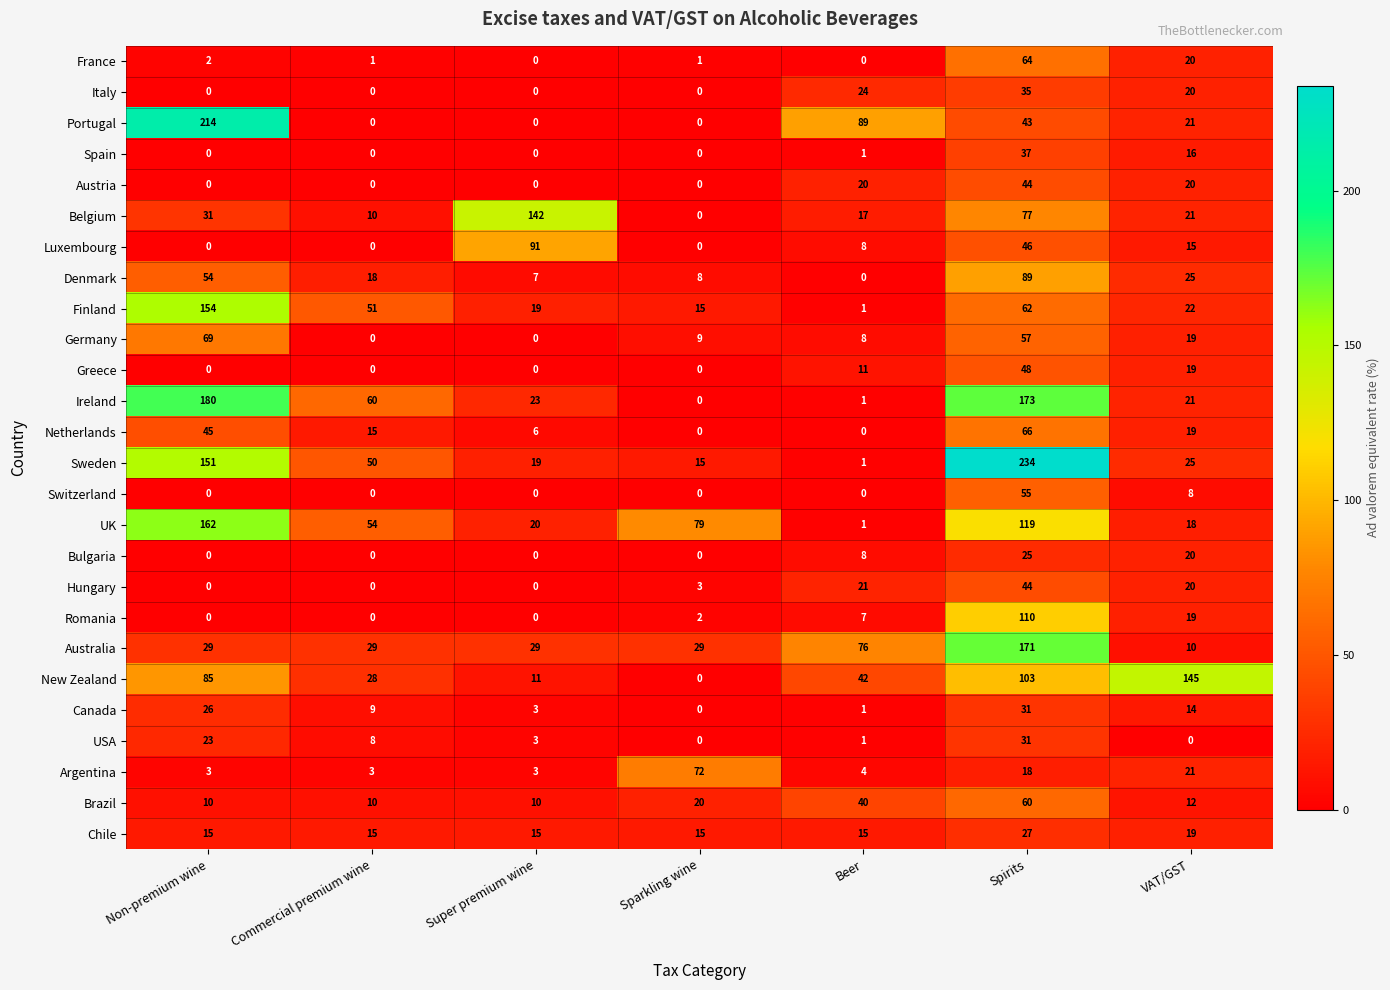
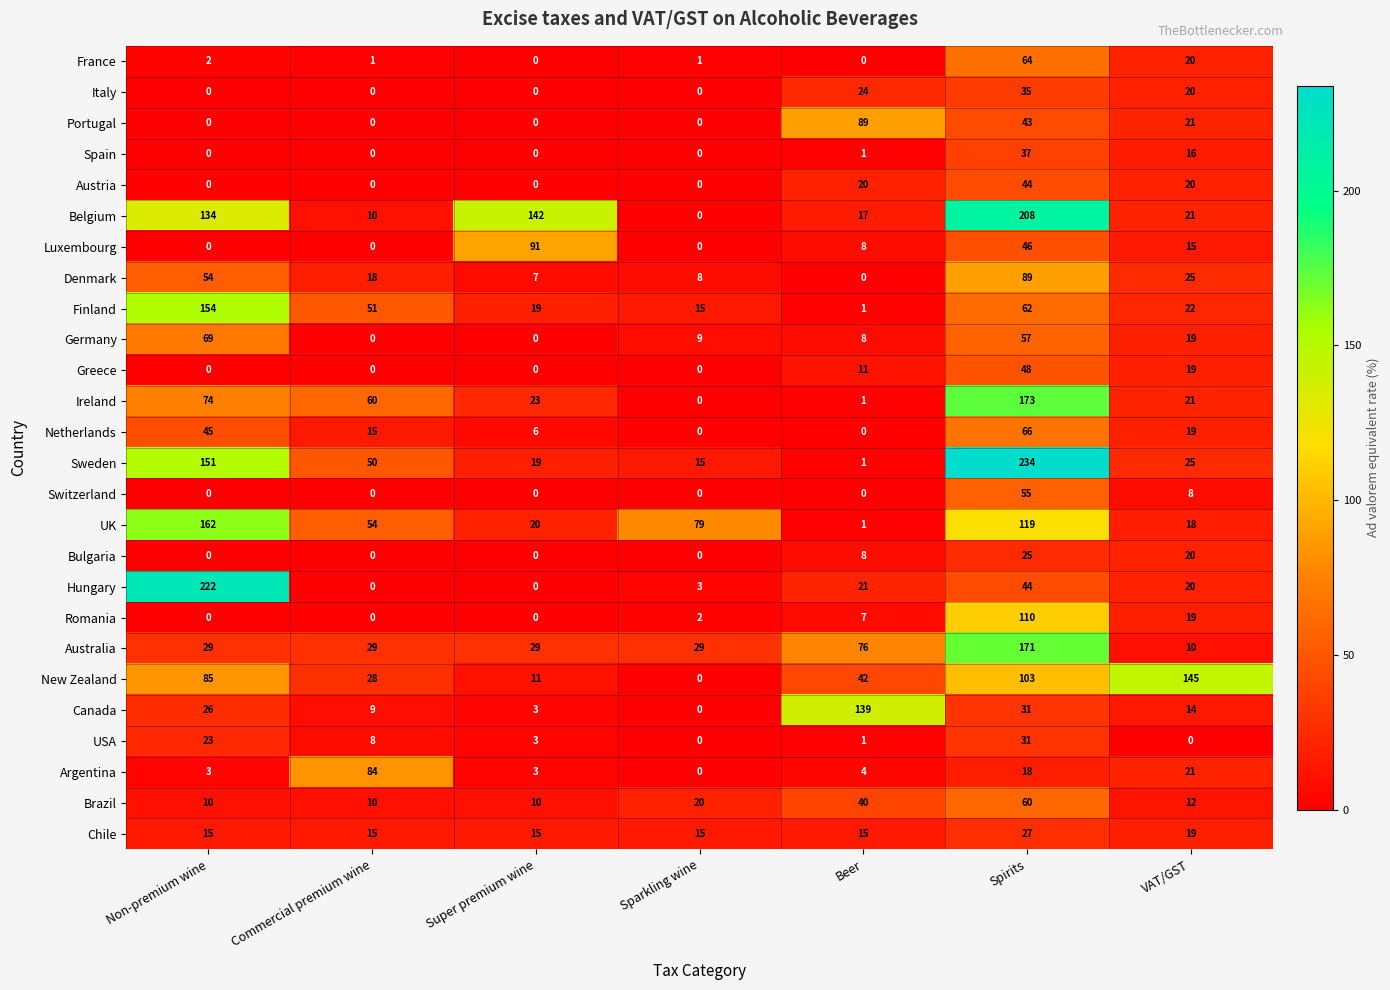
Portugal, Non-premium wine: 214 -> 0
Belgium, Non-premium wine: 31 -> 134
Belgium, Spirits: 77 -> 208
Ireland, Non-premium wine: 180 -> 74
Hungary, Non-premium wine: 0 -> 222
Canada, Beer: 1 -> 139
Argentina, Commercial premium wine: 3 -> 84
Argentina, Sparkling wine: 72 -> 0
